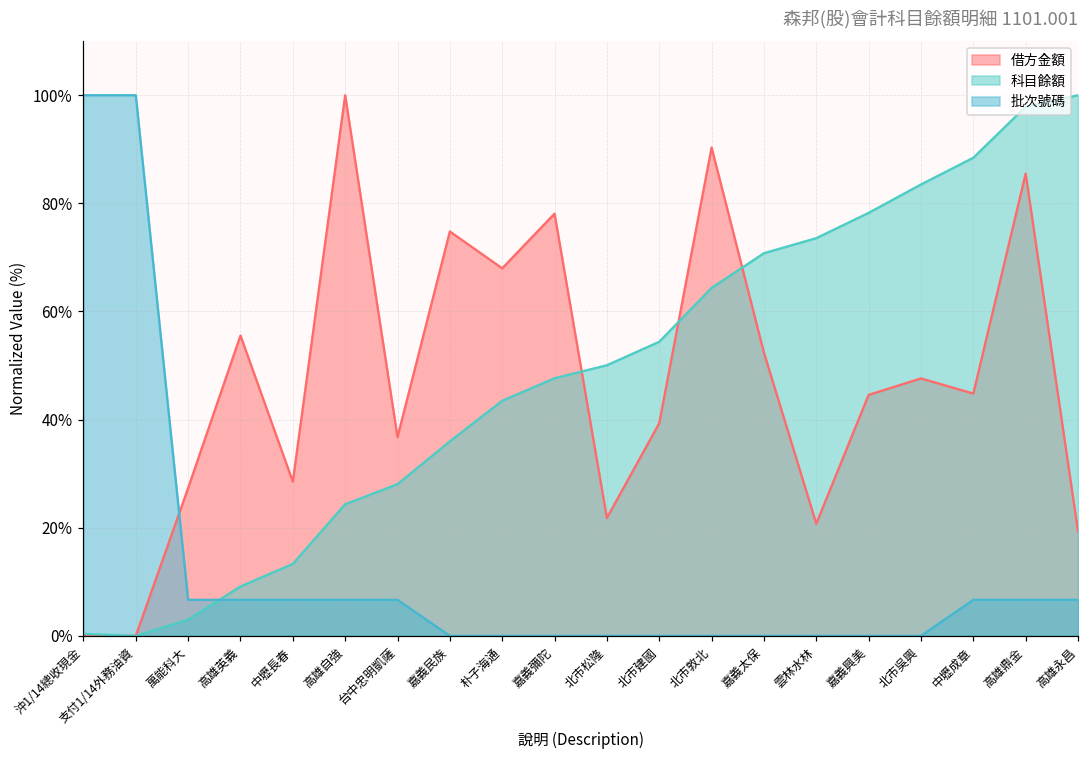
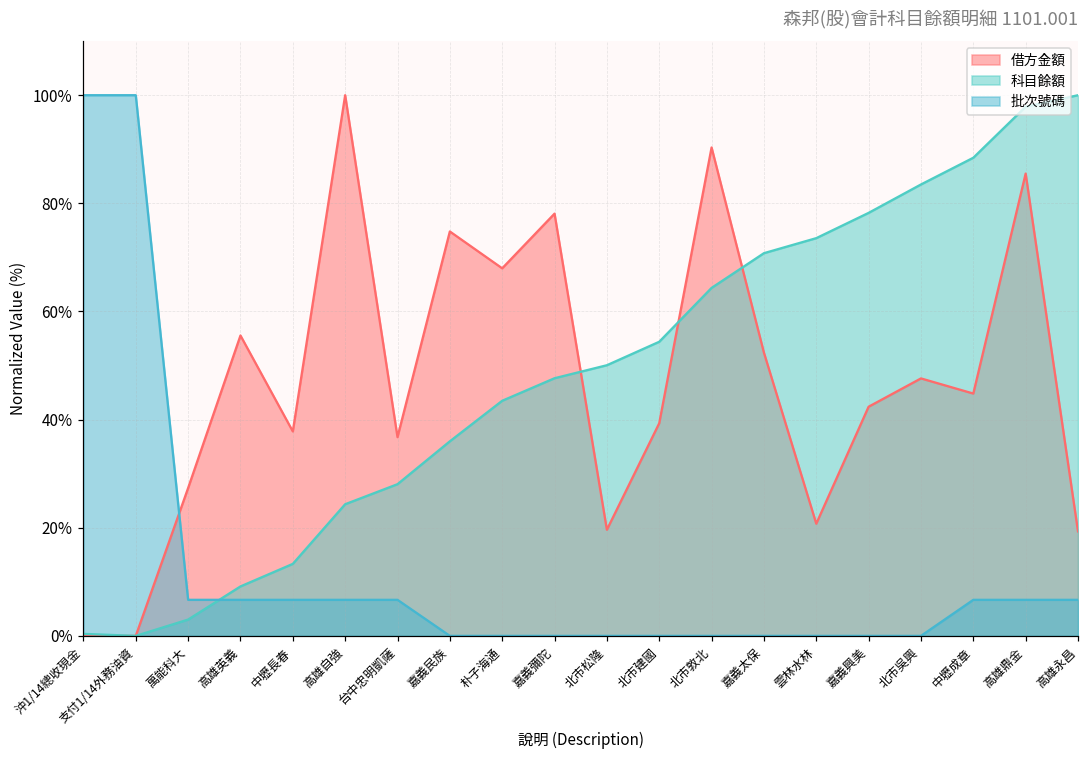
借方金額, 中壢長春: 29% -> 38%
借方金額, 北市松隆: 22% -> 20%
借方金額, 嘉義興美: 45% -> 42%
